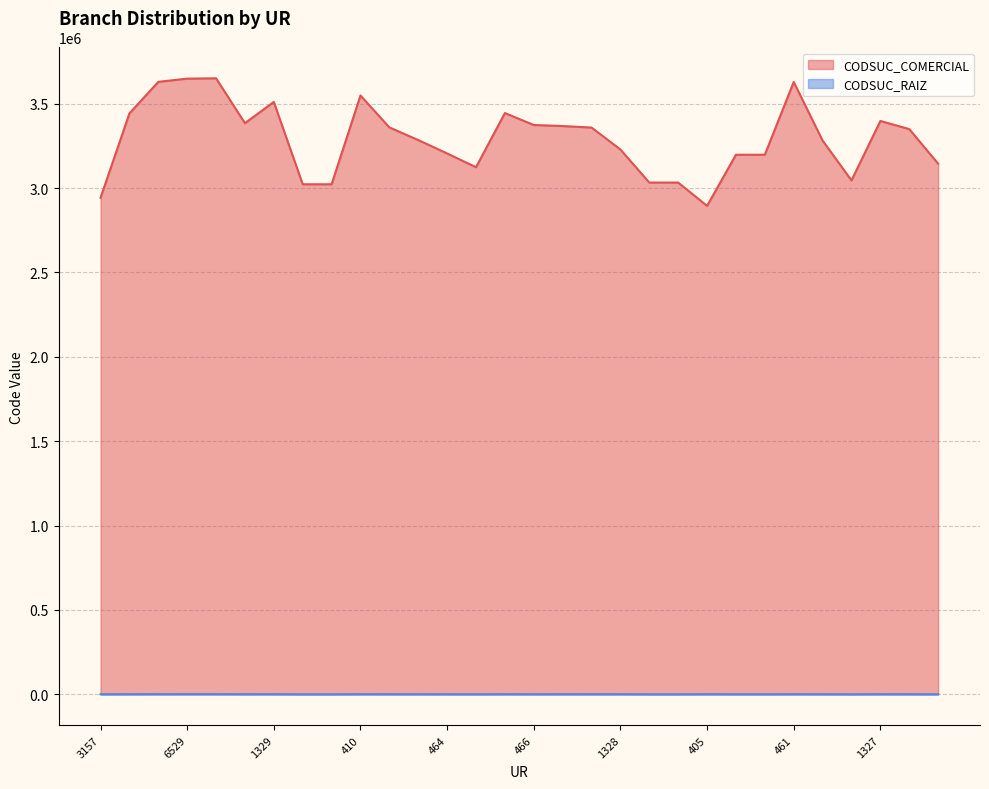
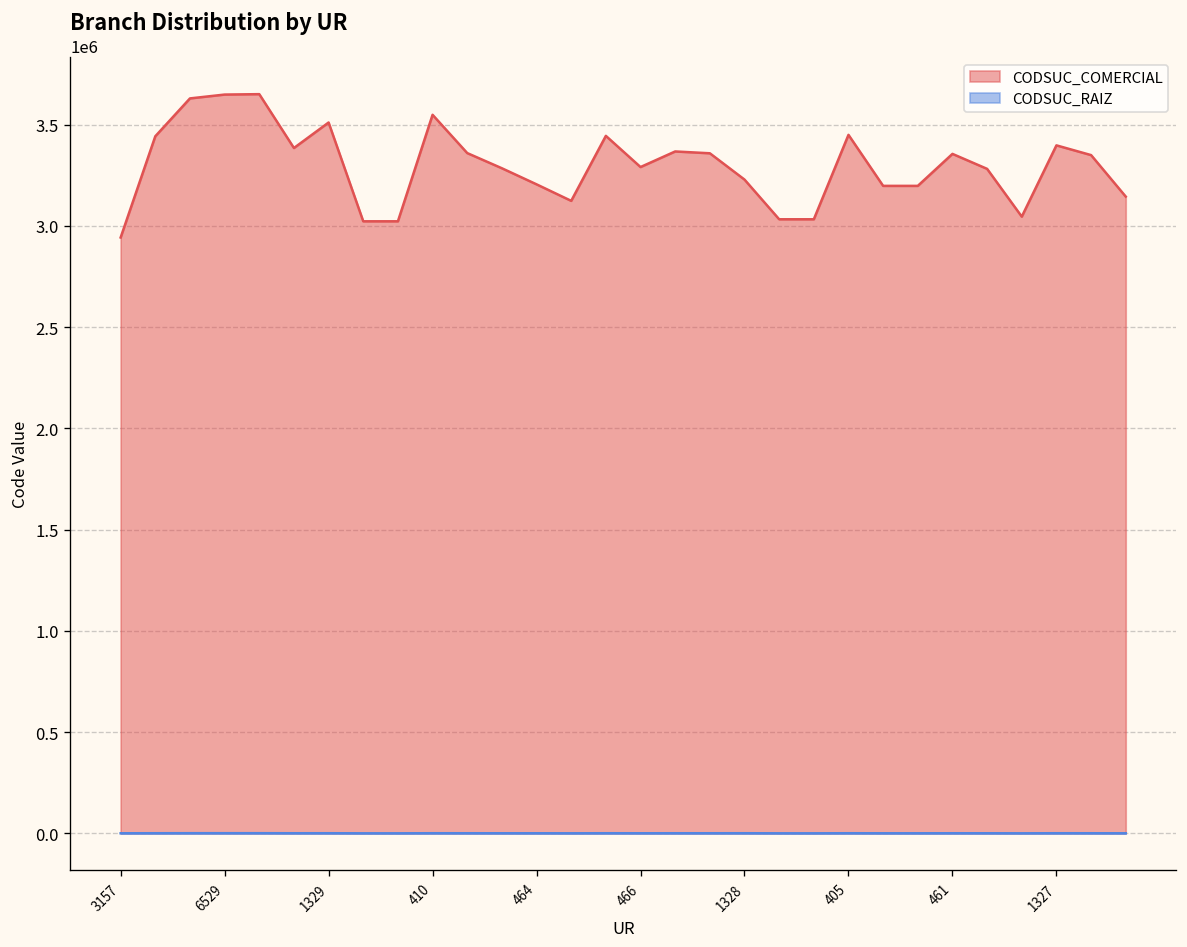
CODSUC_COMERCIAL, 466: 3370000 -> 3290000
CODSUC_COMERCIAL, 405: 2890000 -> 3450000
CODSUC_COMERCIAL, 461: 3630000 -> 3360000
